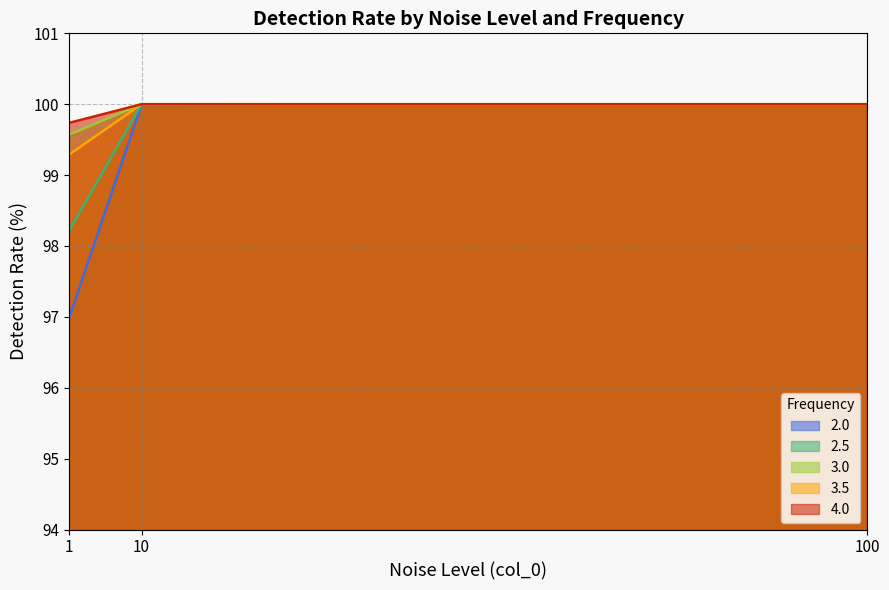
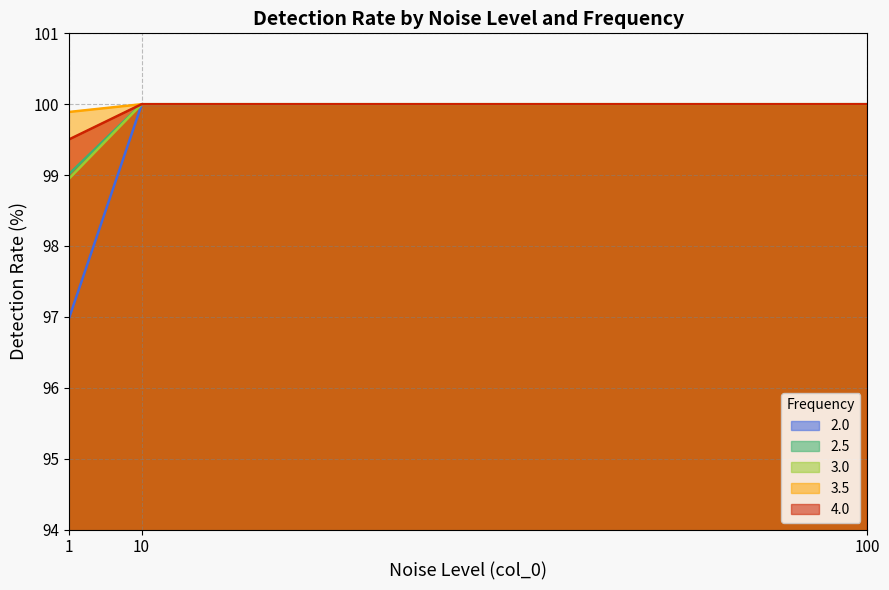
2.5, 1: 98.2 -> 99.0
3.0, 1: 99.6 -> 98.9
3.5, 1: 99.3 -> 99.9
4.0, 1: 99.7 -> 99.5
